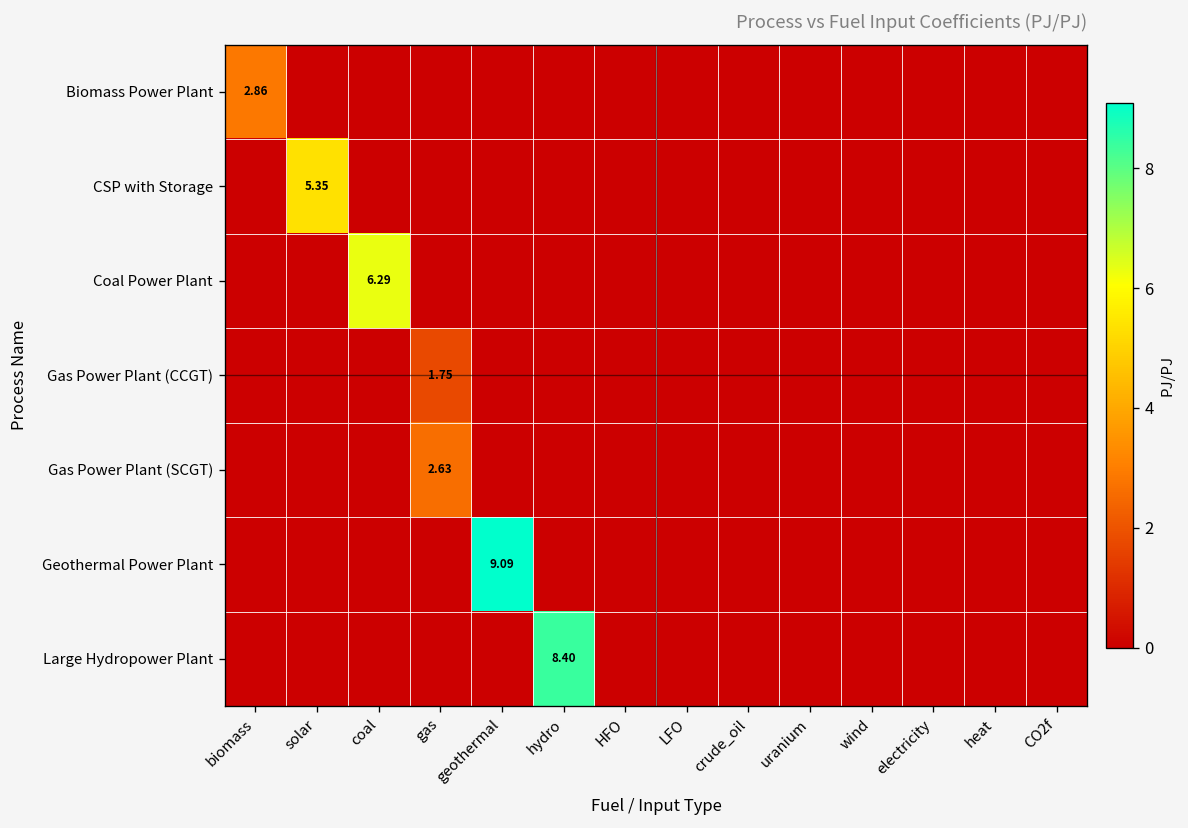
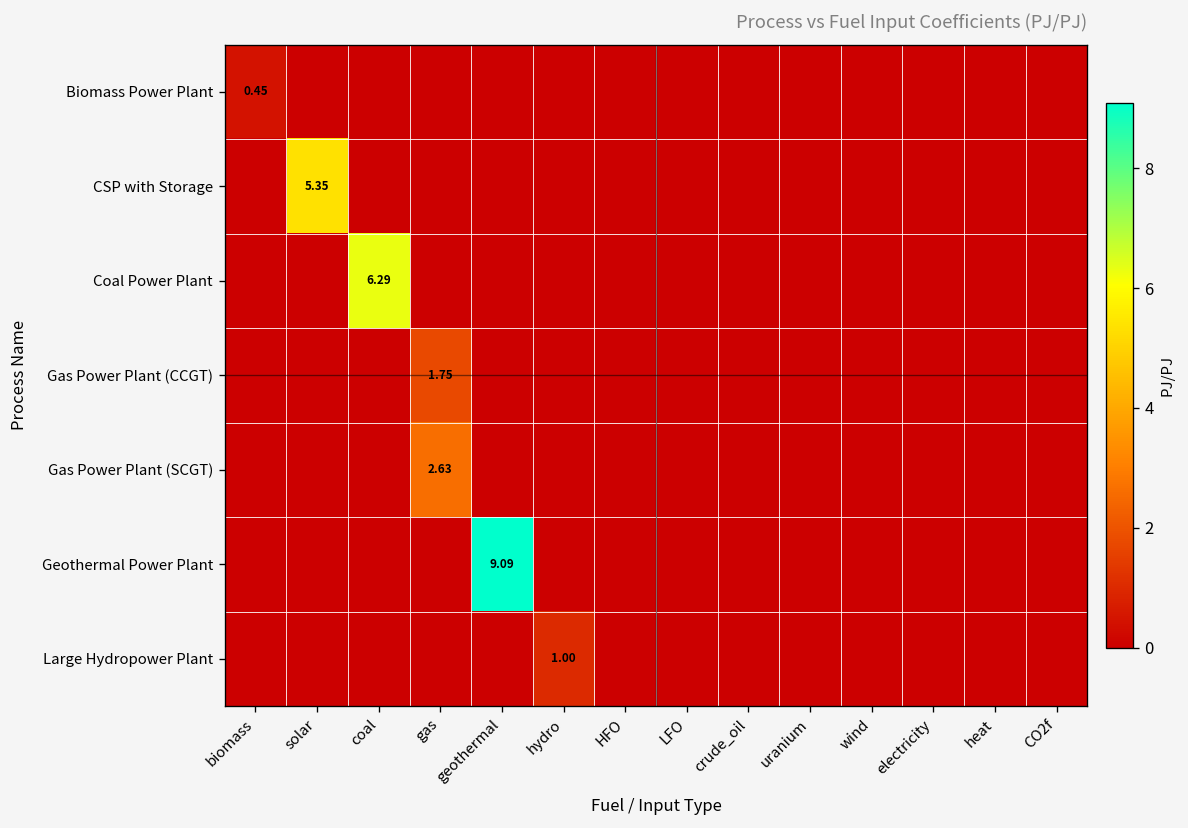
Biomass Power Plant, biomass: 2.86 -> 0.45
Large Hydropower Plant, hydro: 8.40 -> 1.00
